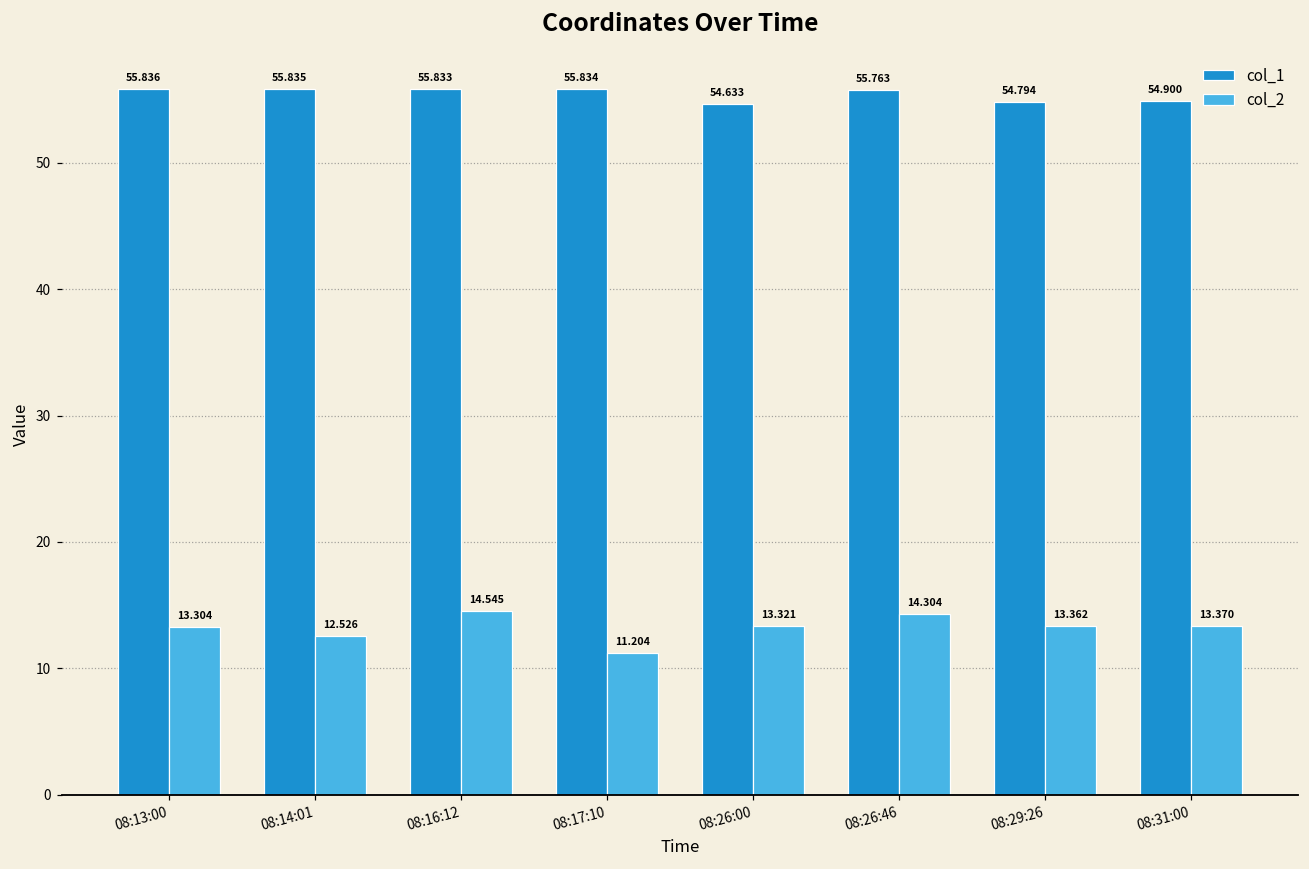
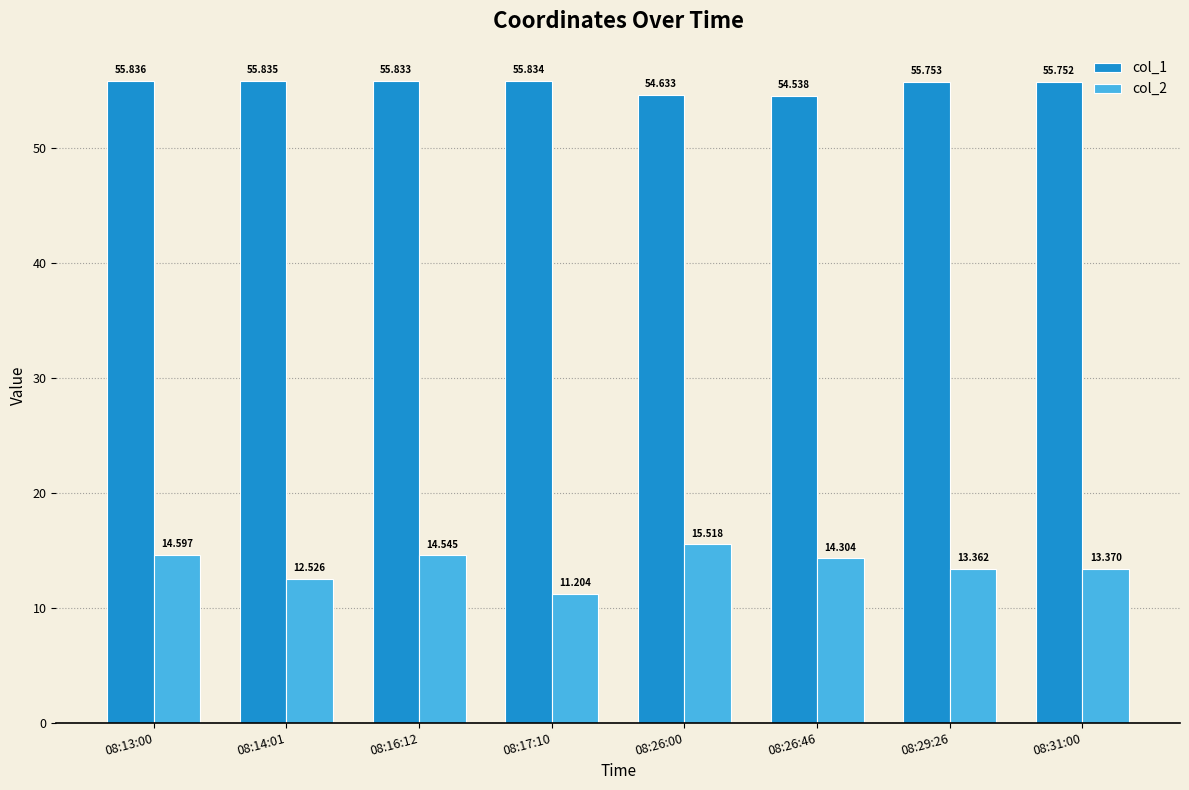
col_2, 08:13:00: 13.304 -> 14.597
col_2, 08:26:00: 13.321 -> 15.518
col_1, 08:26:46: 55.763 -> 54.538
col_1, 08:29:26: 54.794 -> 55.753
col_1, 08:31:00: 54.900 -> 55.752
